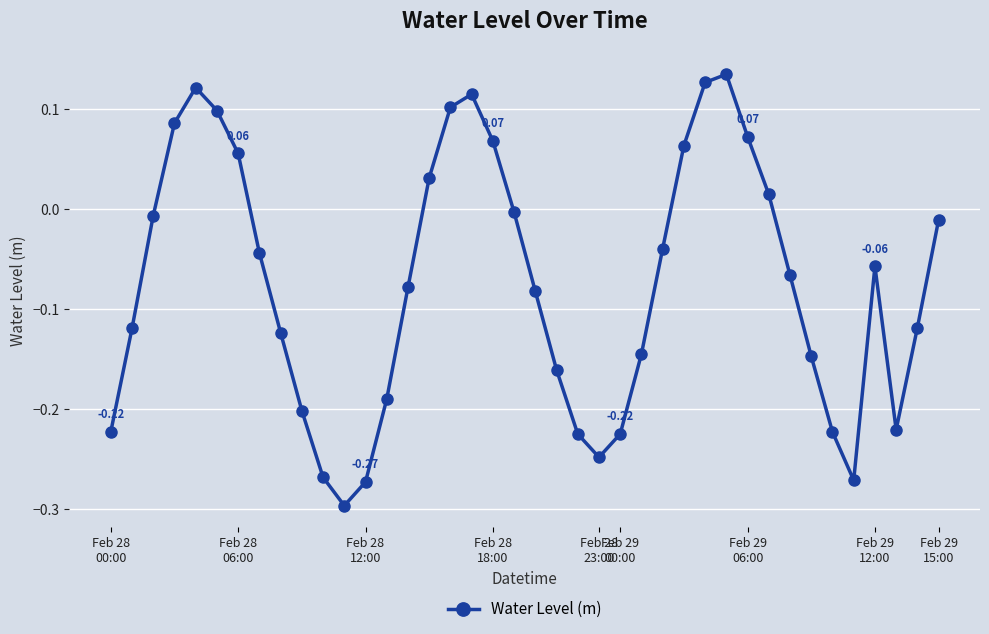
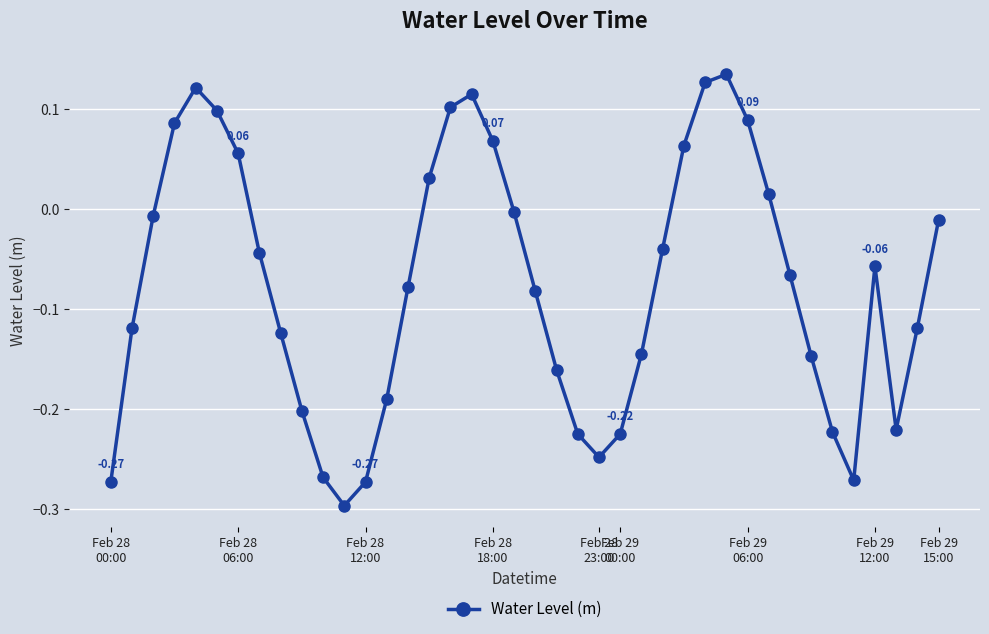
Feb 28 00:00: -0.22 -> -0.27
Feb 29 06:00: 0.07 -> 0.09
